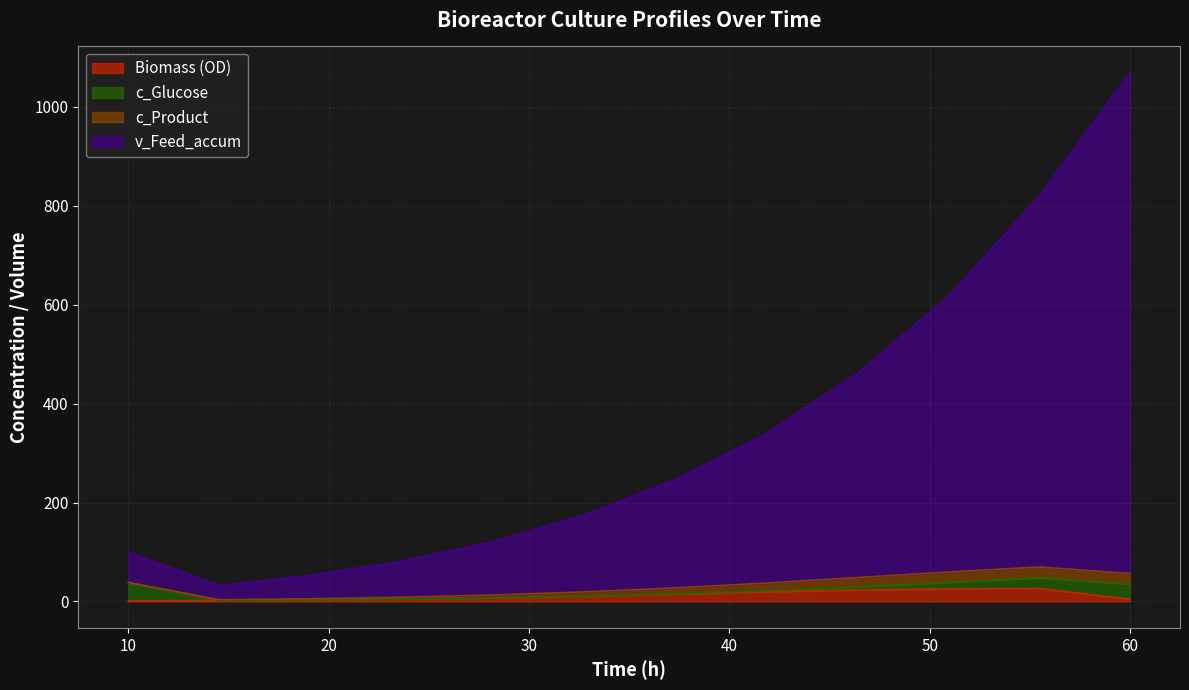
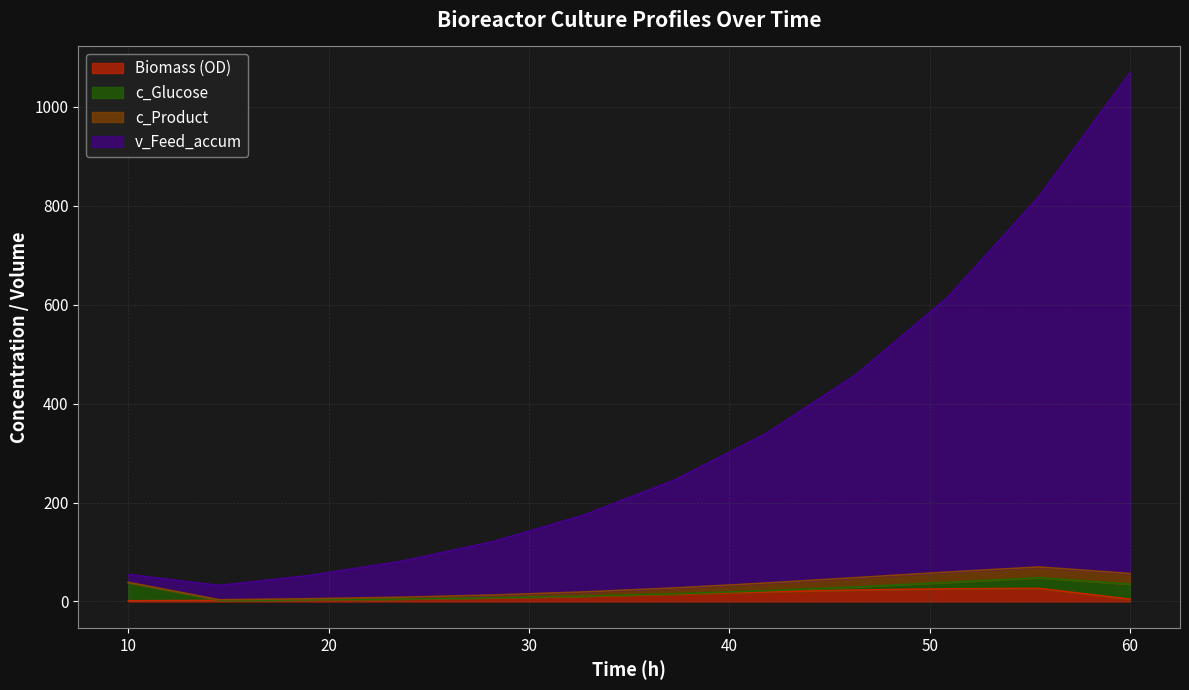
v_Feed_accum, 10: 60 -> 20
